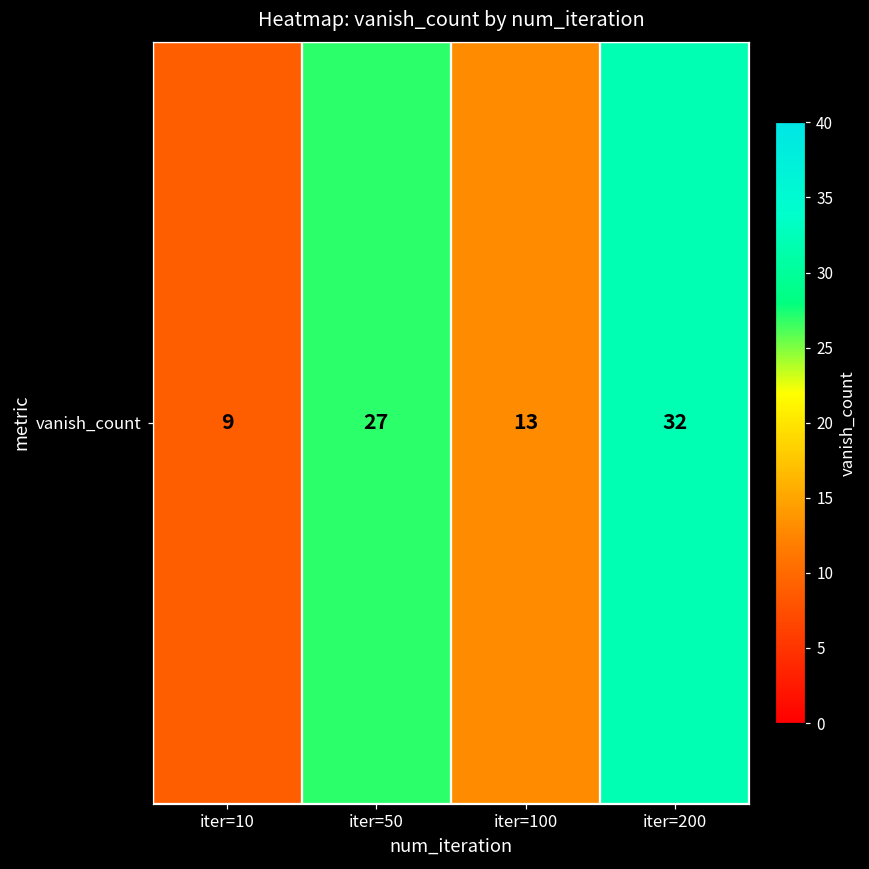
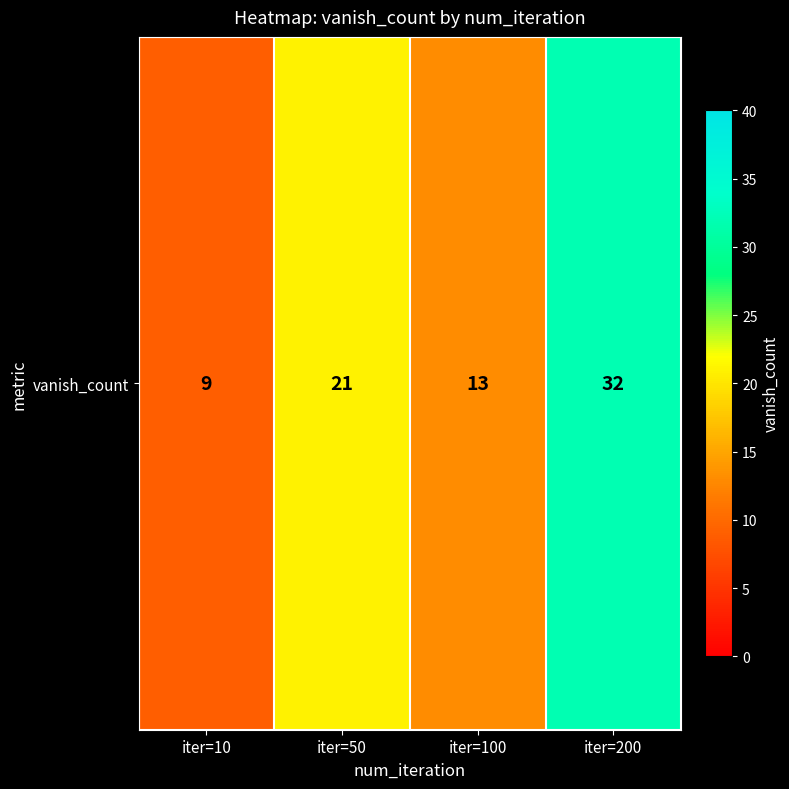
vanish_count, iter=50: 27 -> 21
